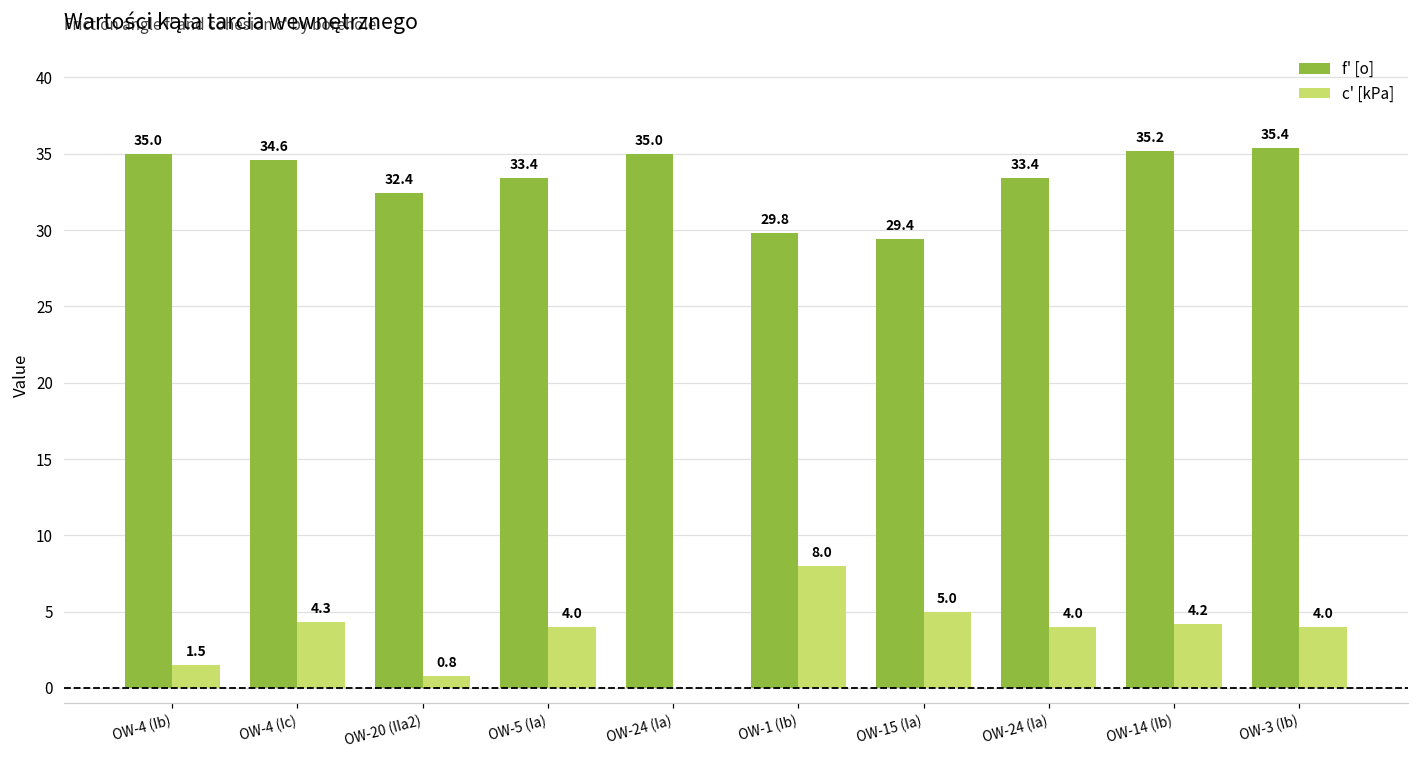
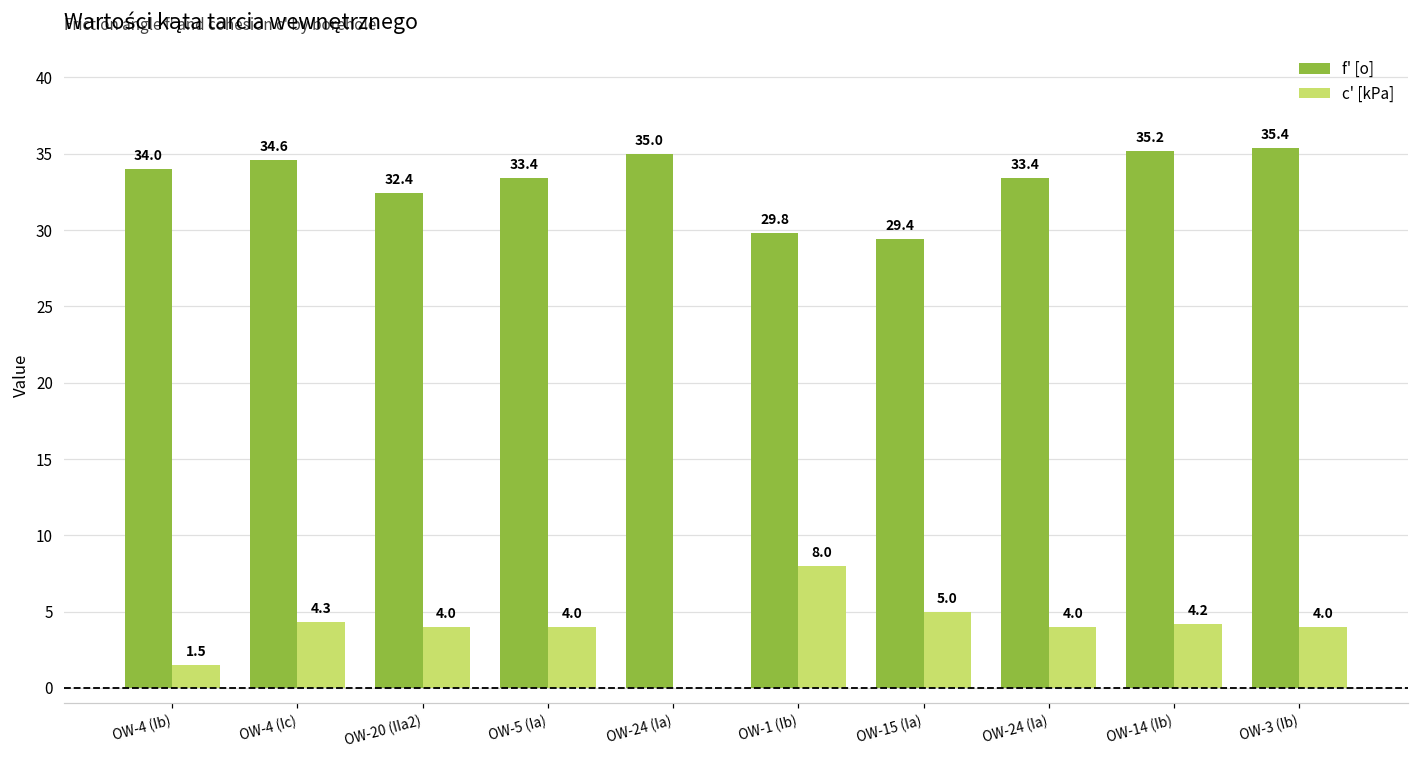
f' [o], OW-4 (Ib): 35.0 -> 34.0
c' [kPa], OW-20 (IIa2): 0.8 -> 4.0
